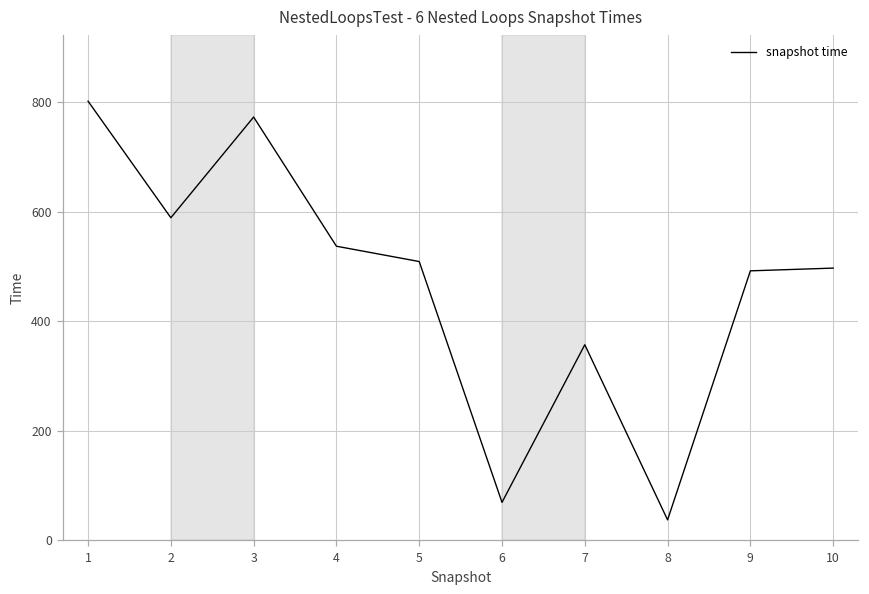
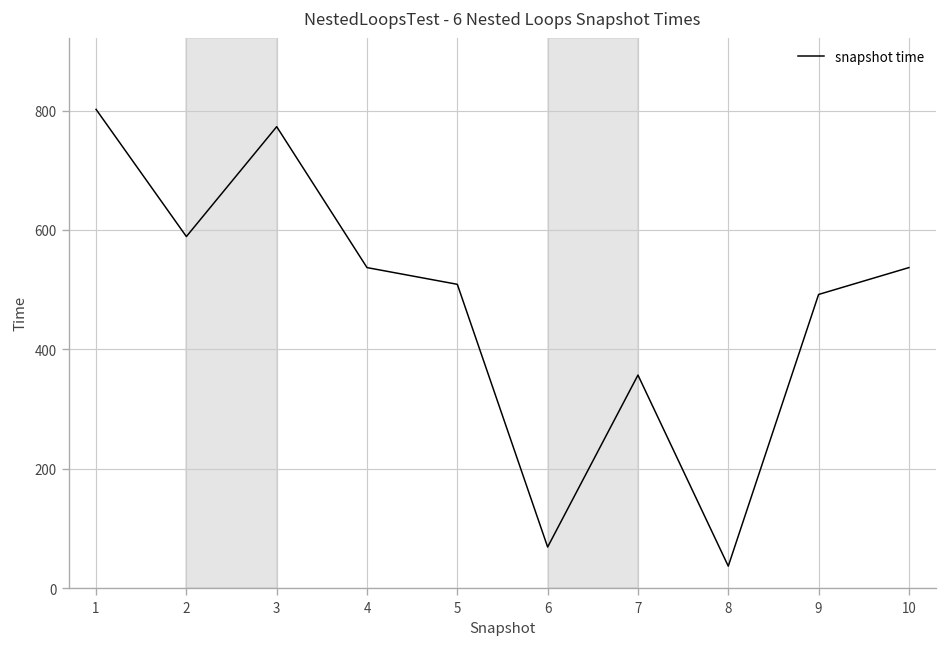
10: 500 -> 540
